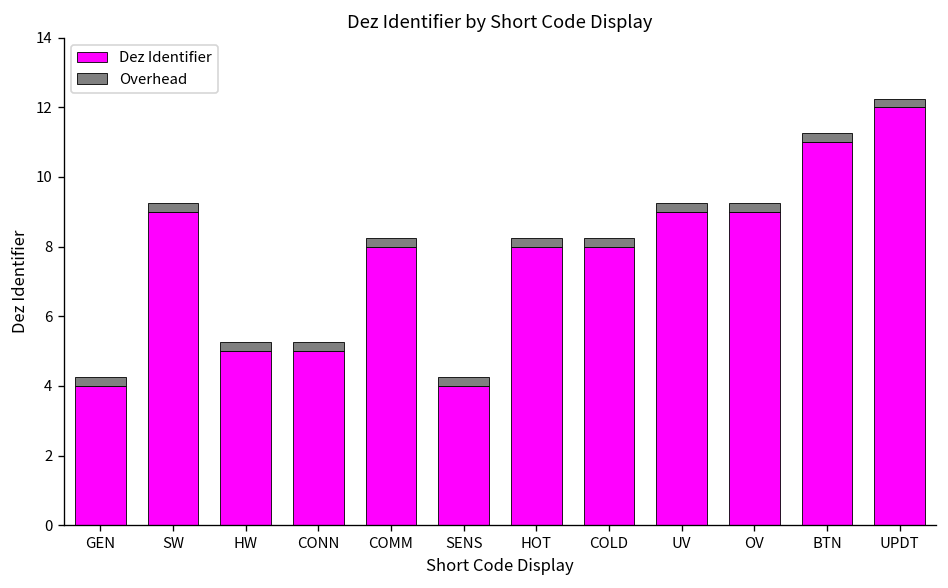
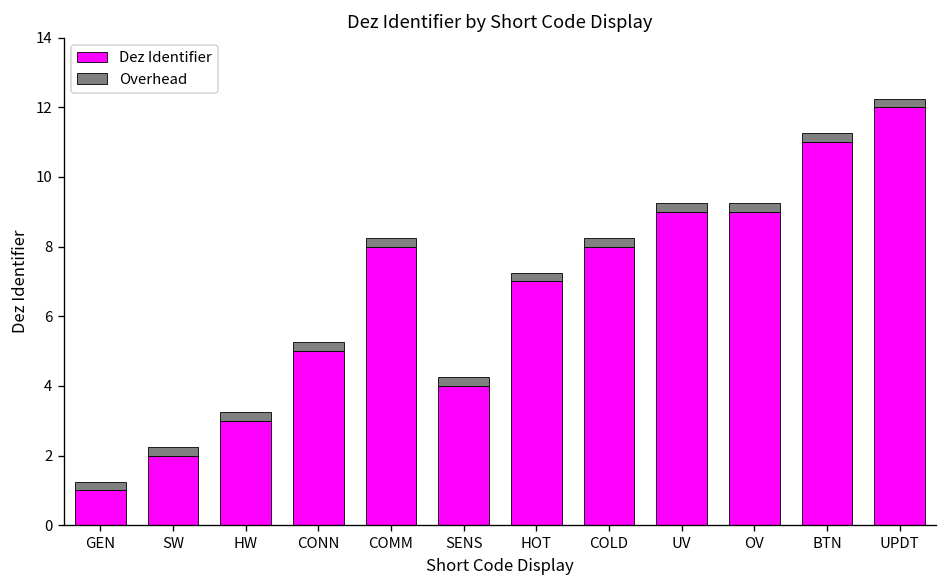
Dez Identifier, GEN: 4 -> 1
Dez Identifier, SW: 9 -> 2
Dez Identifier, HW: 5 -> 3
Dez Identifier, HOT: 8 -> 7
